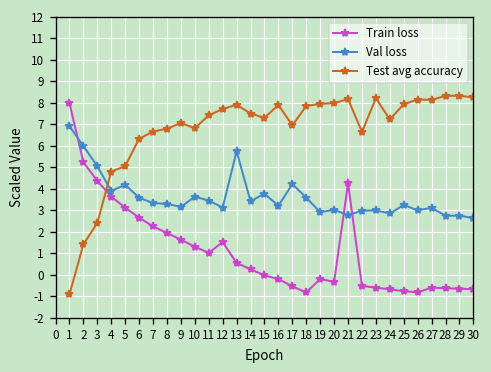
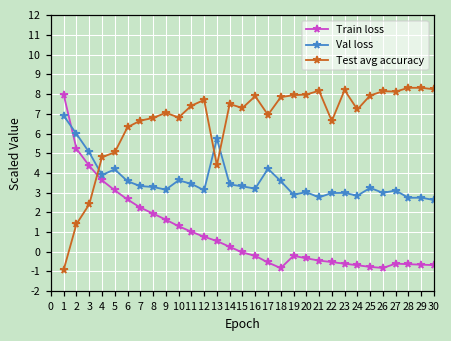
Train loss, 12: 1.5 -> 0.8
Test avg accuracy, 13: 7.9 -> 4.4
Val loss, 15: 3.8 -> 3.3
Train loss, 21: 4.2 -> -0.4
